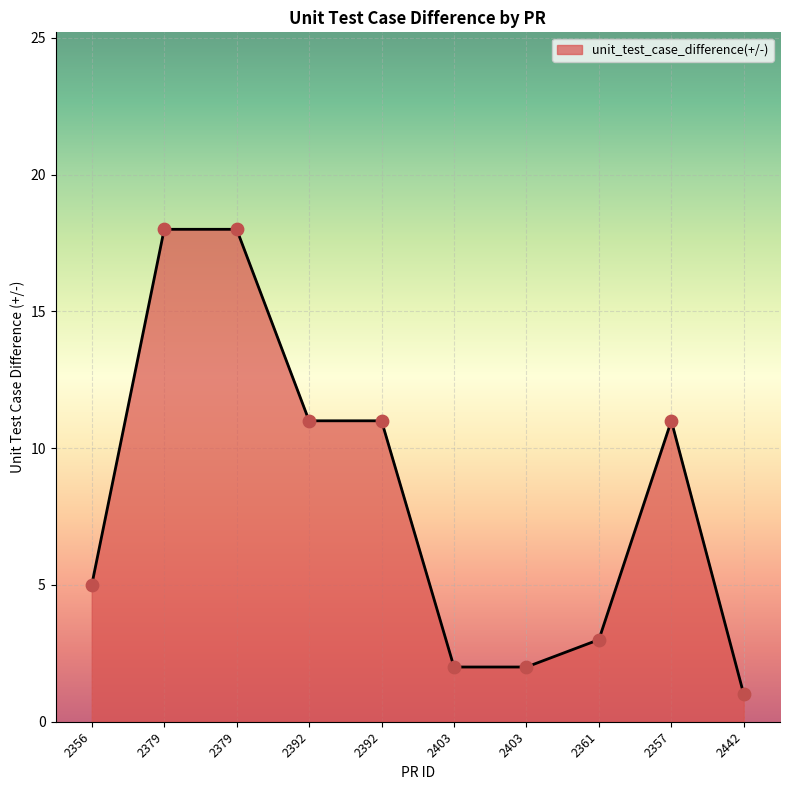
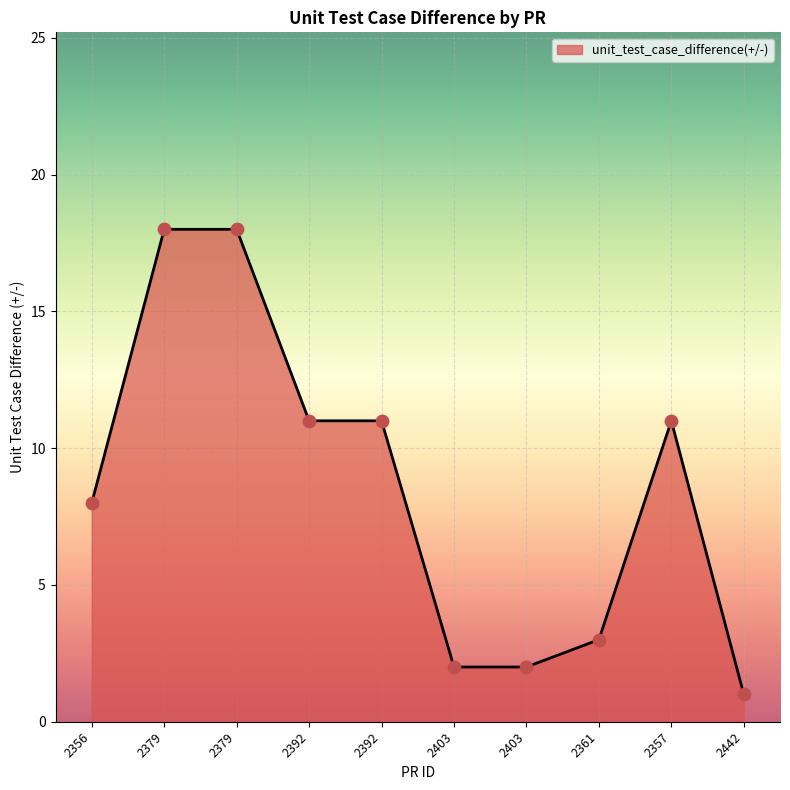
2356: 5 -> 8
